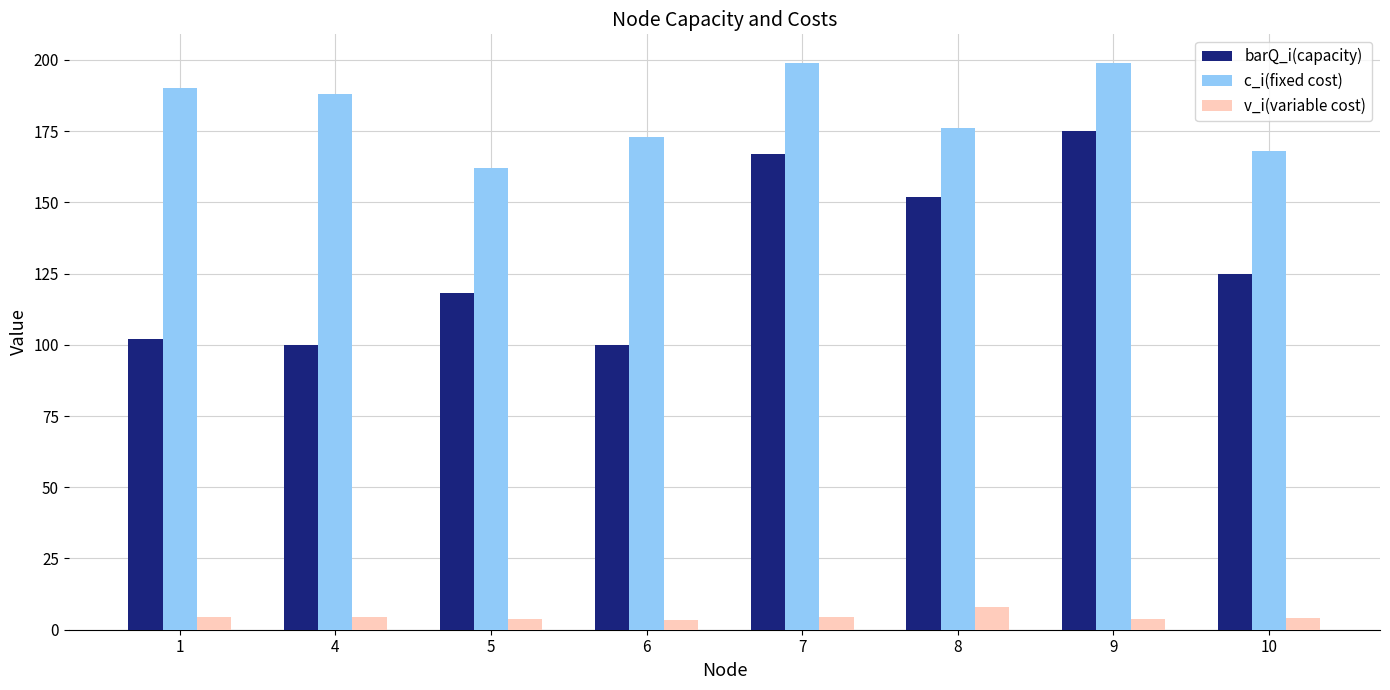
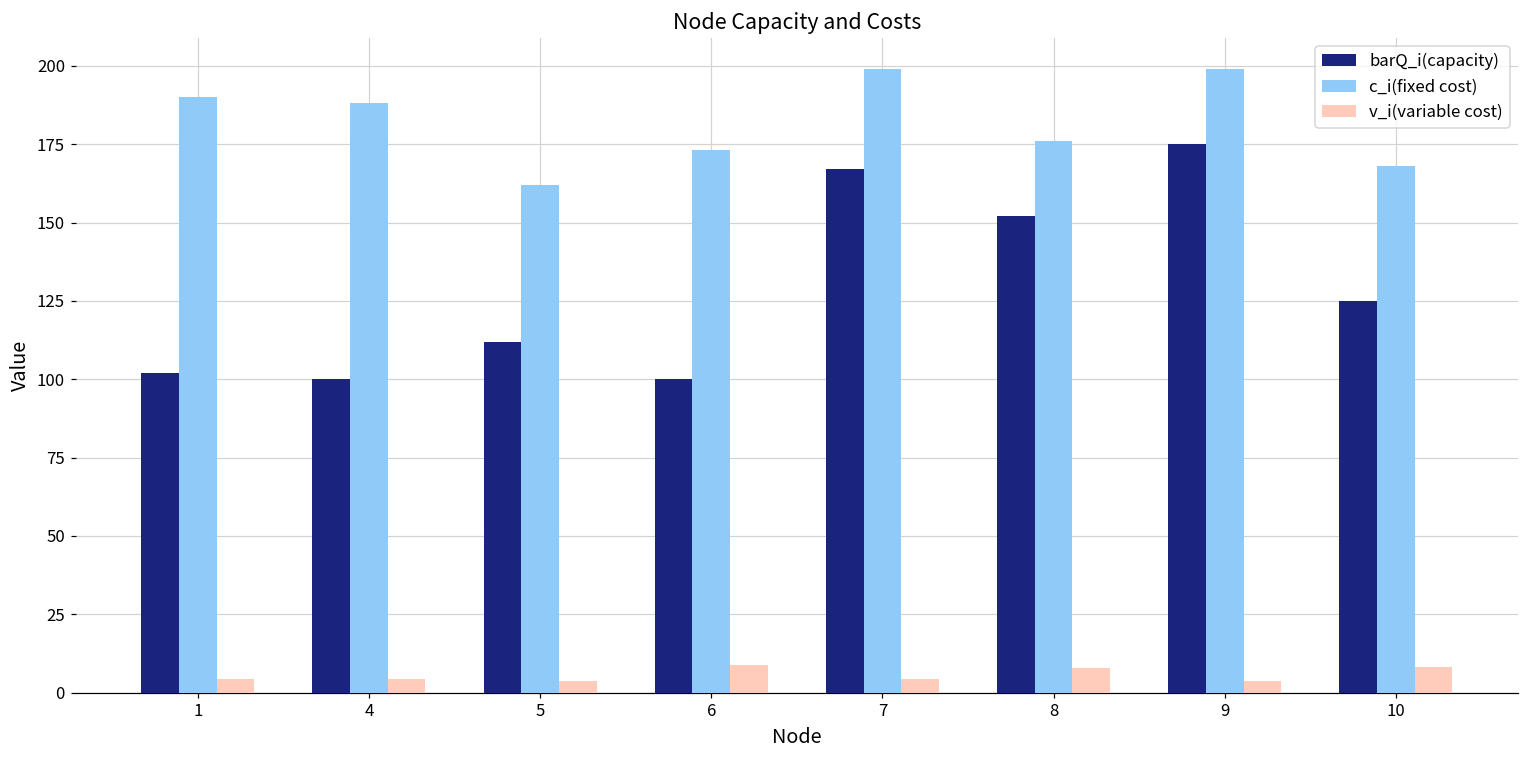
barQ_i(capacity), 5: 118 -> 112
v_i(variable cost), 6: 3 -> 9
v_i(variable cost), 10: 4 -> 8
